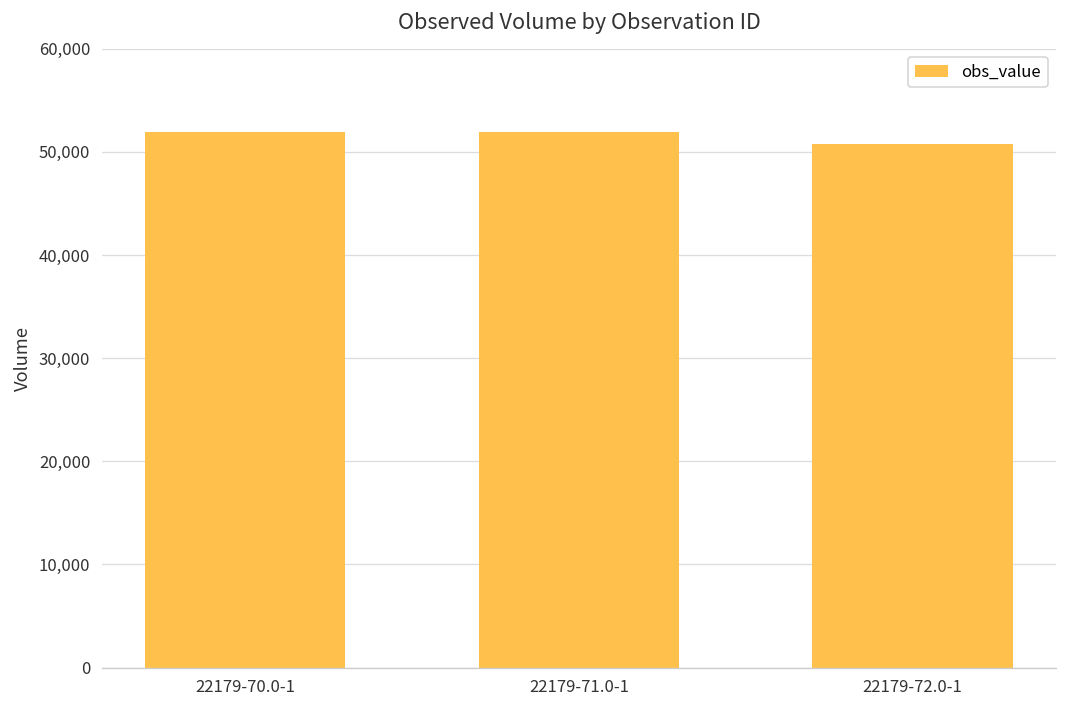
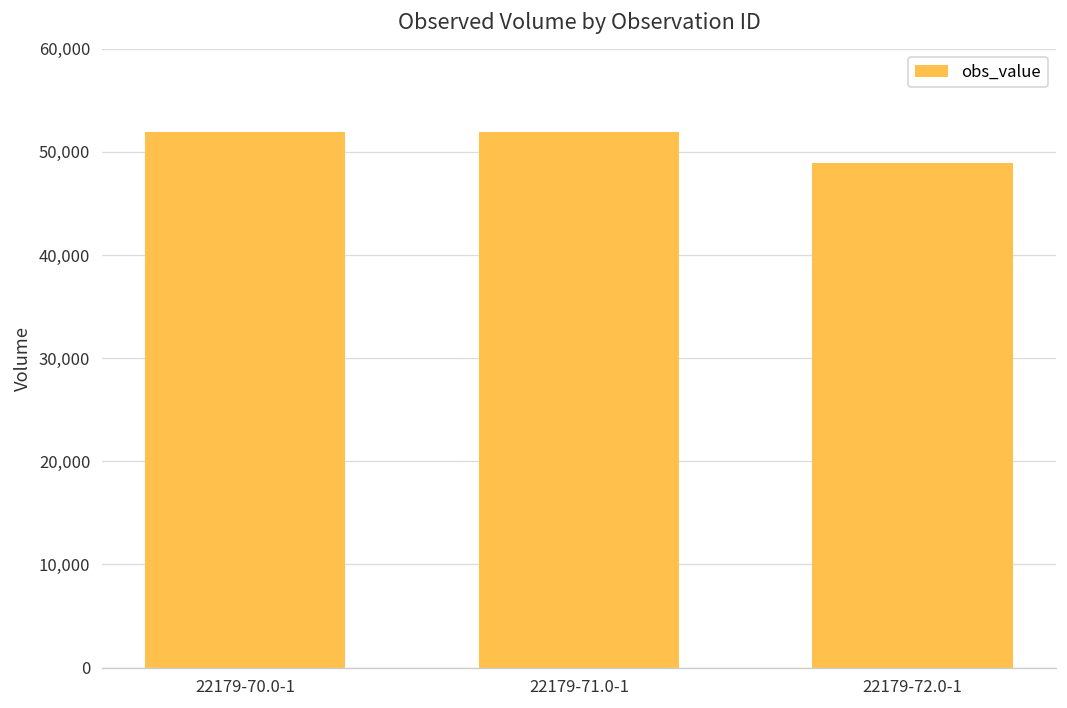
22179-72.0-1: 51,000 -> 49,000
